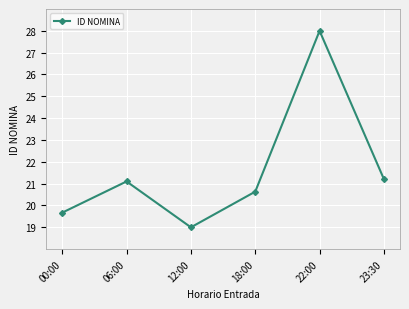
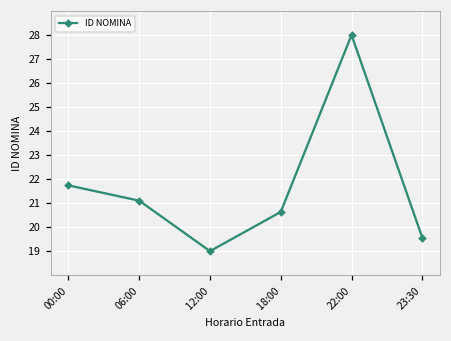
00:00: 19.7 -> 21.7
23:30: 21.2 -> 19.6
